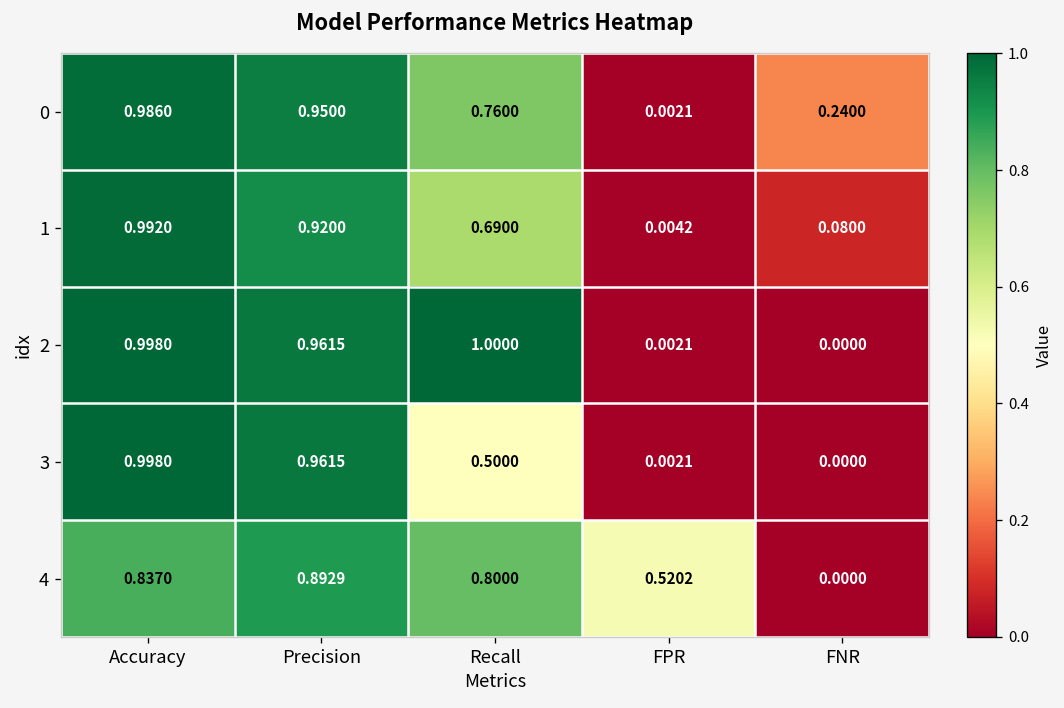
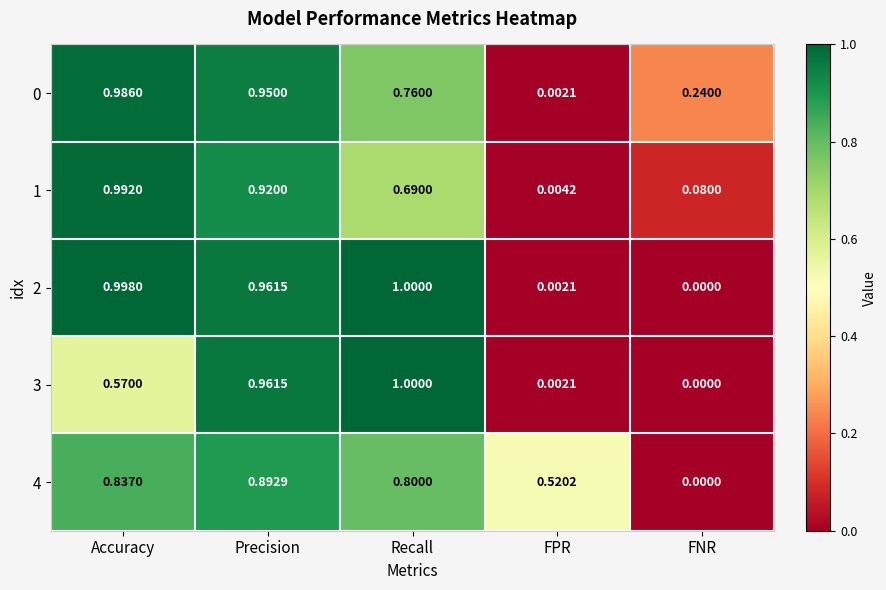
3, Accuracy: 0.9980 -> 0.5700
3, Recall: 0.5000 -> 1.0000
